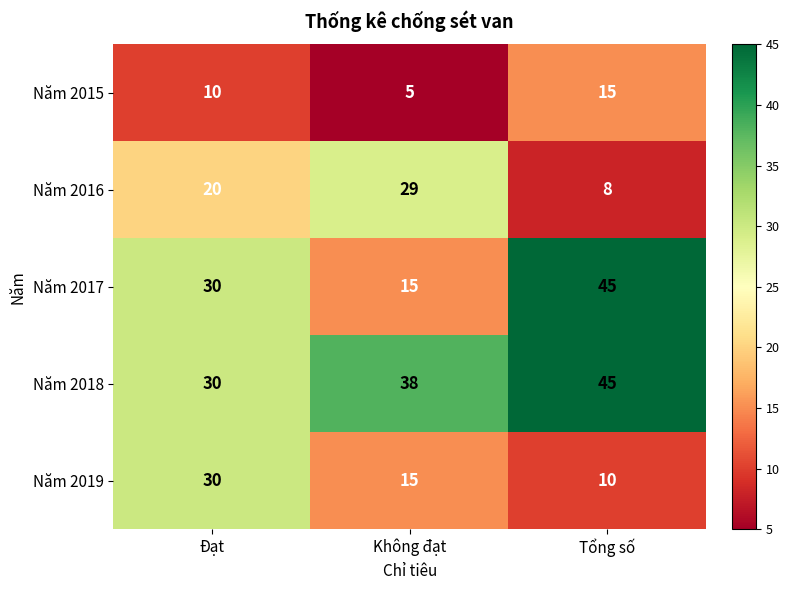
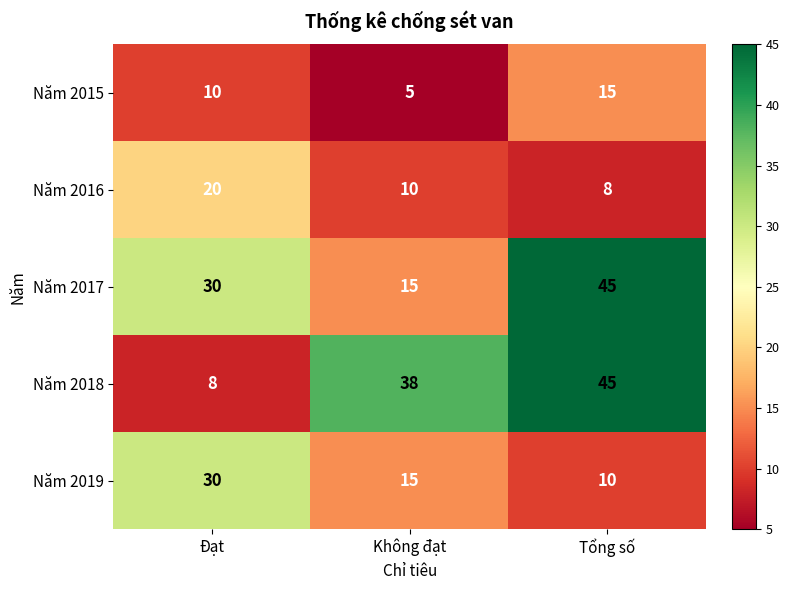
Năm 2016, Không đạt: 29 -> 10
Năm 2018, Đạt: 30 -> 8
